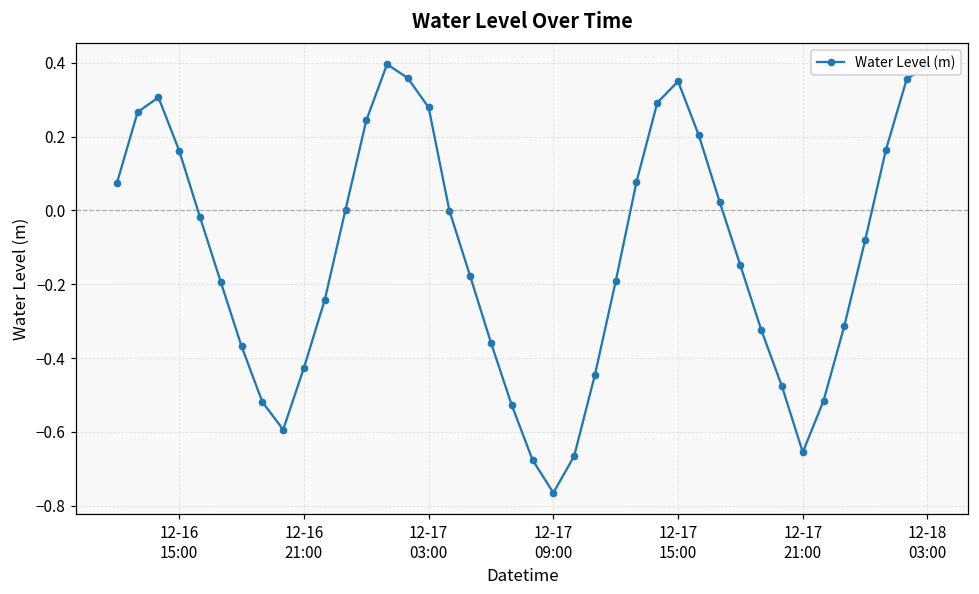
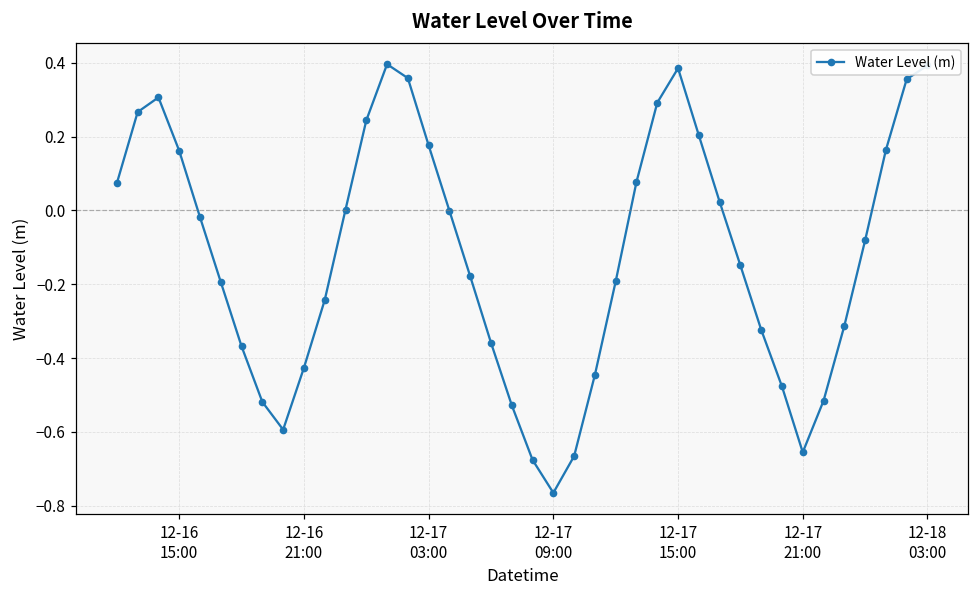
12-17 03:00: 0.28 -> 0.18
12-17 15:00: 0.35 -> 0.39
